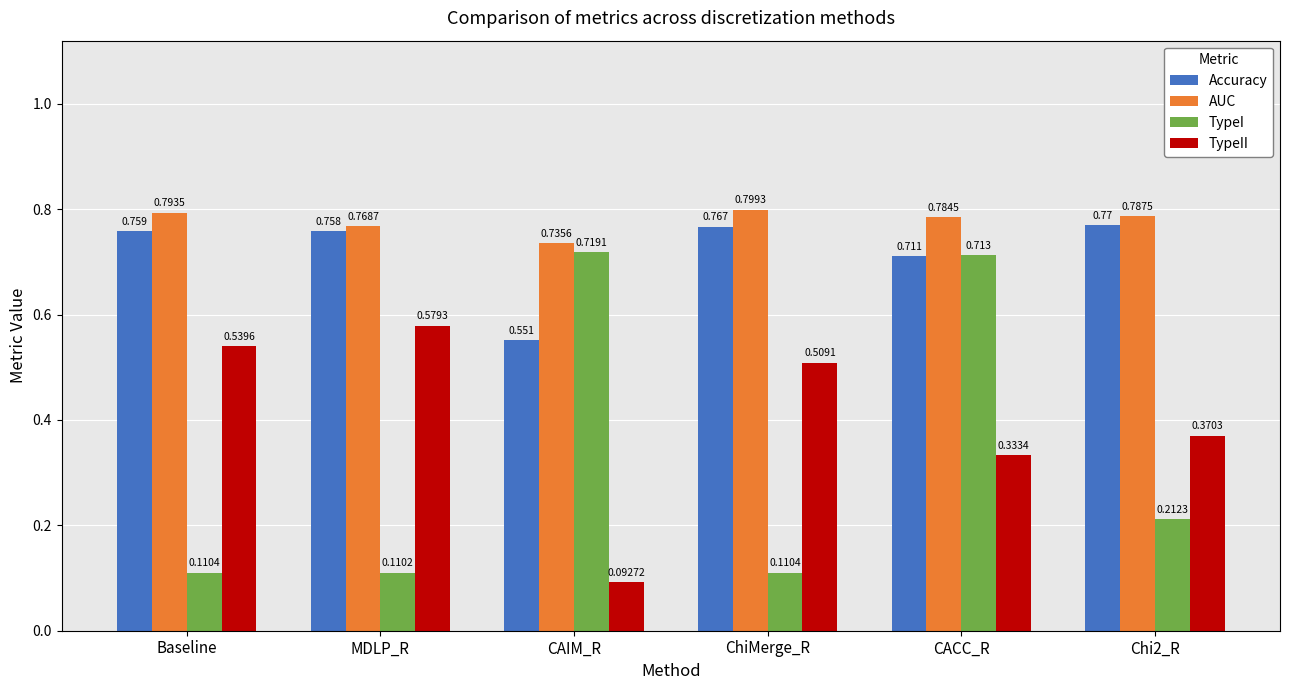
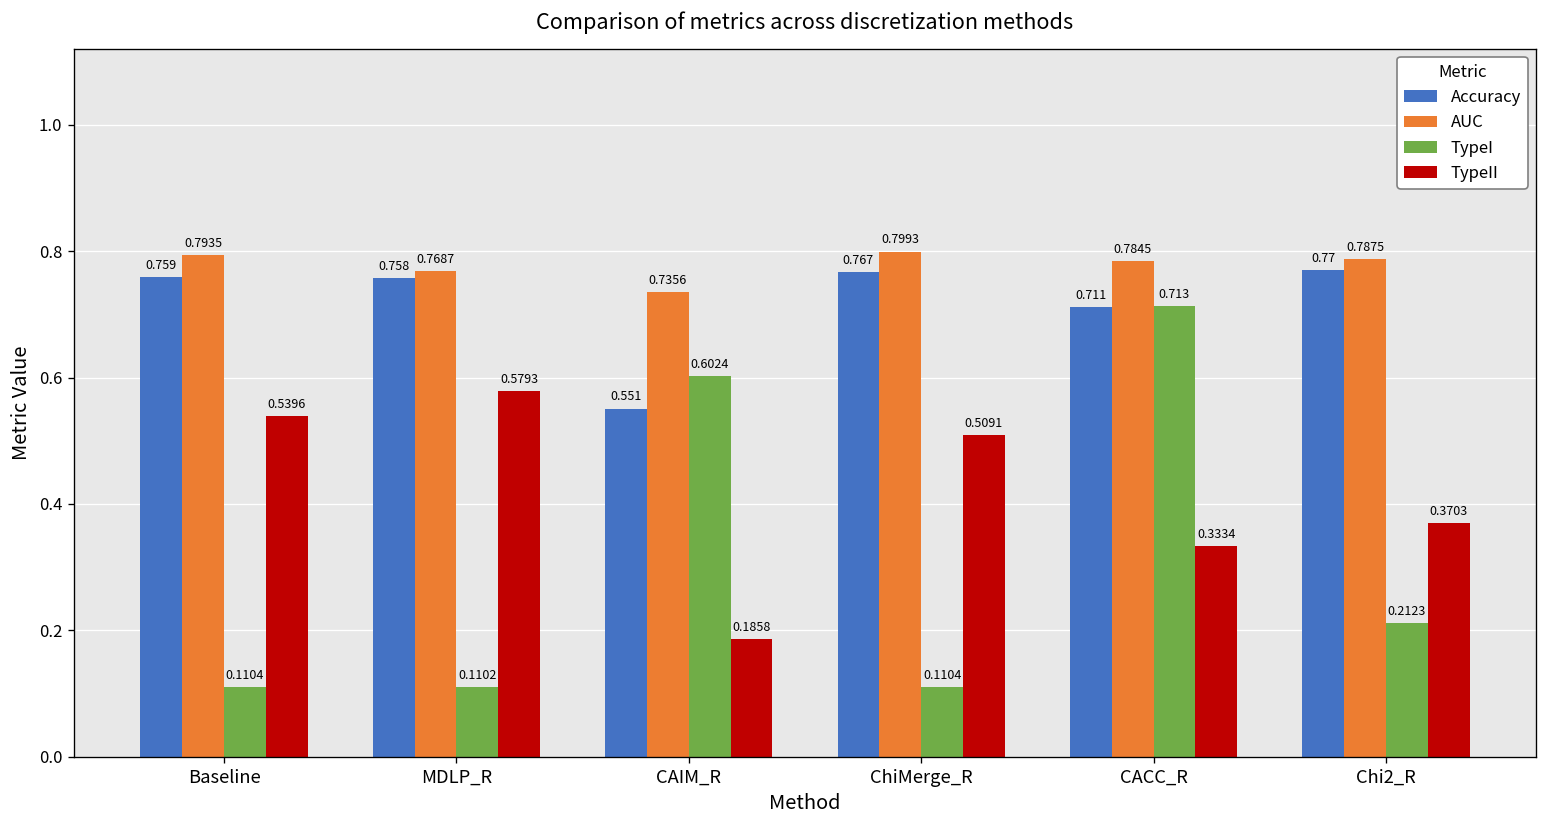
TypeI, CAIM_R: 0.7191 -> 0.6024
TypeII, CAIM_R: 0.09272 -> 0.1858
